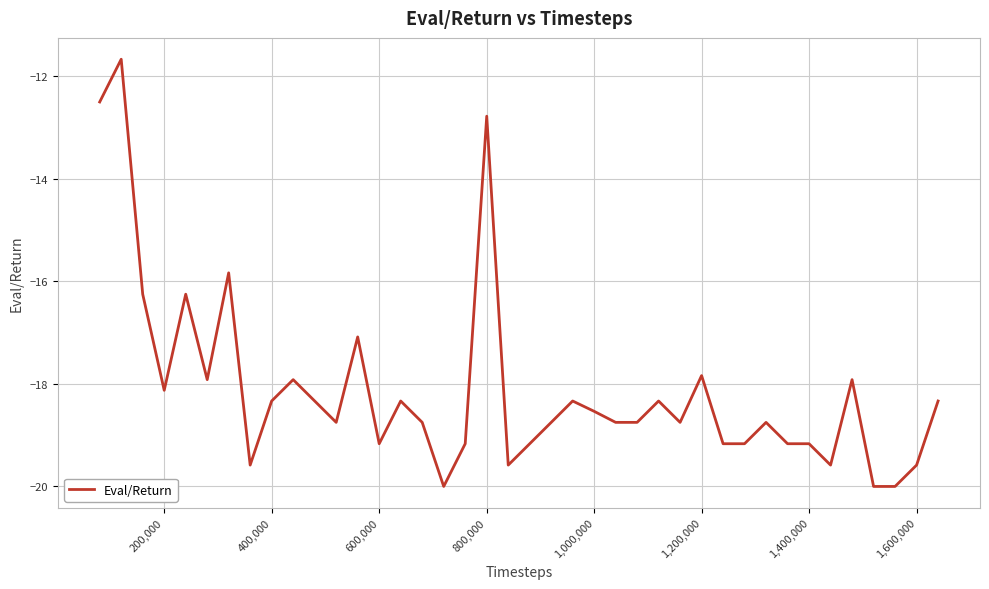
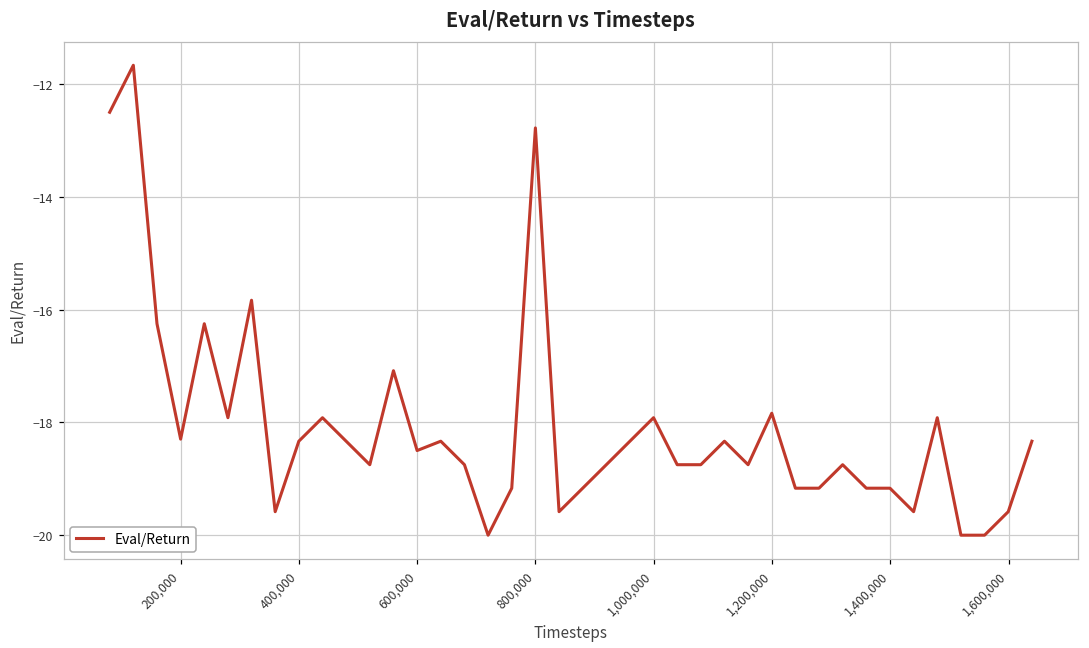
200,000: -18.1 -> -18.3
600,000: -19.2 -> -18.5
1,000,000: -18.5 -> -17.9
